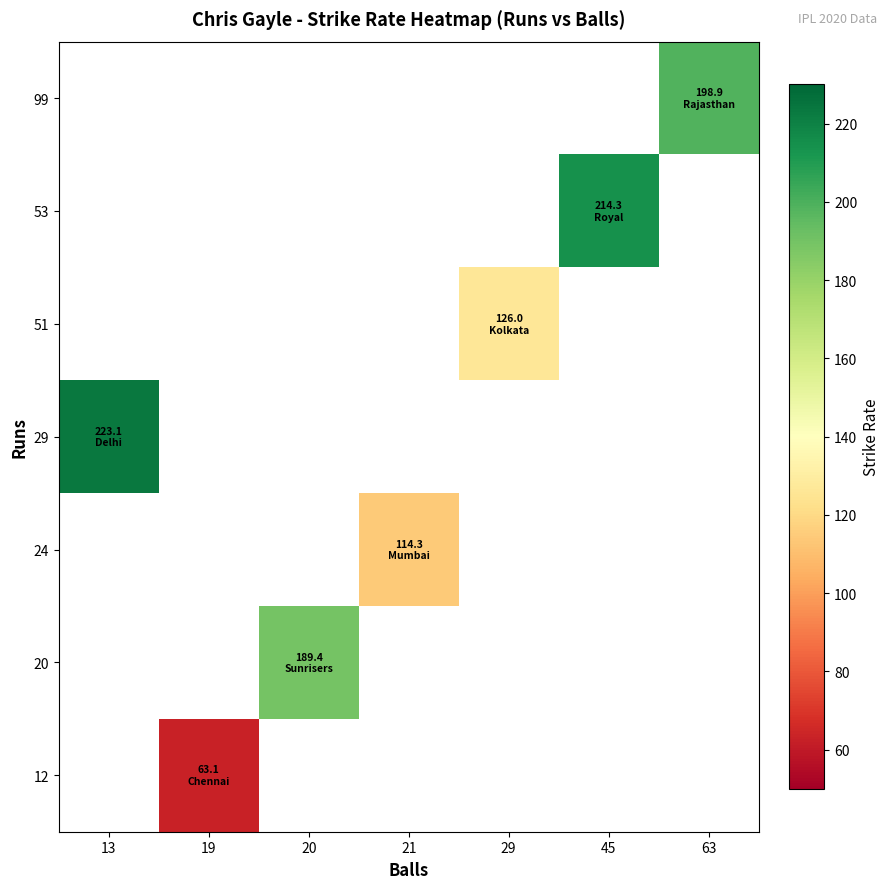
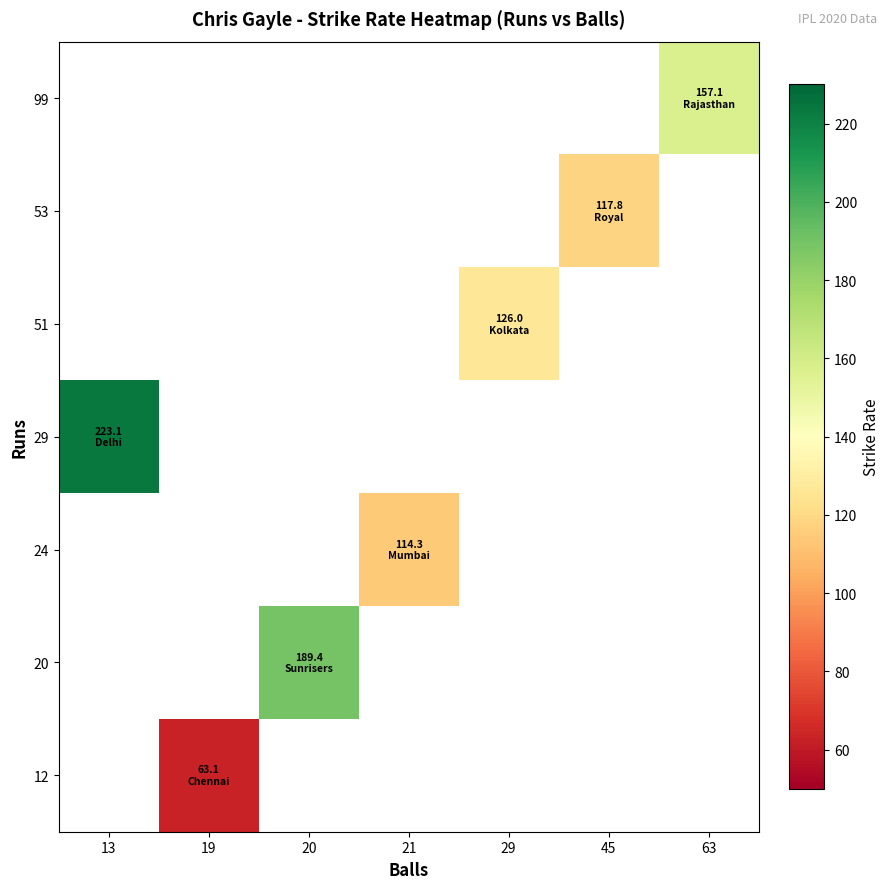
99, 63: 198.9 -> 157.1
53, 45: 214.3 -> 117.8
